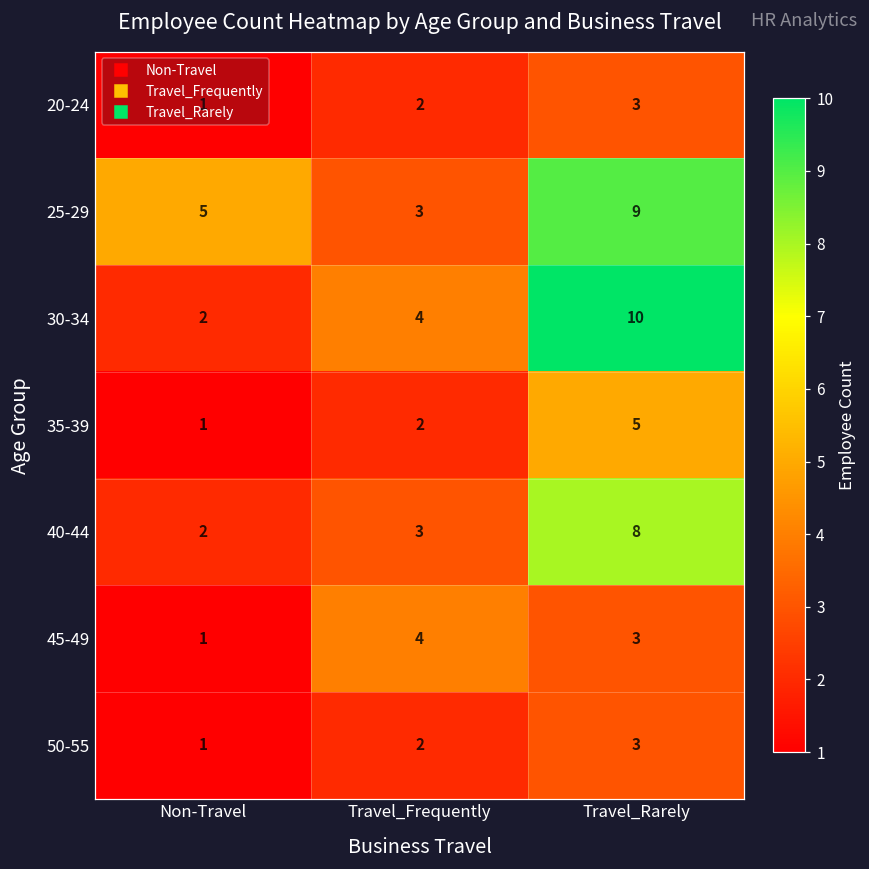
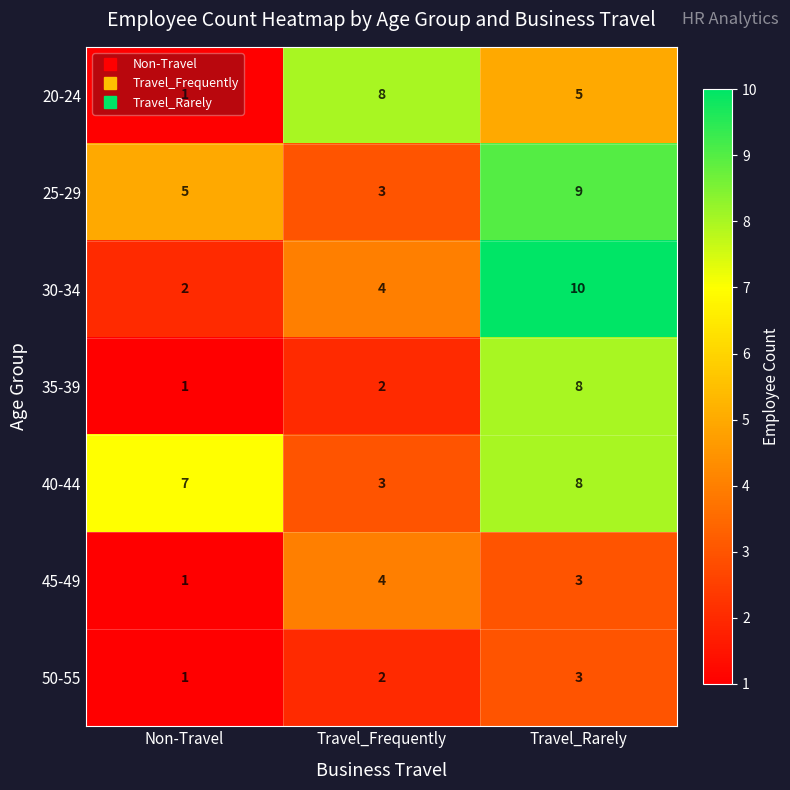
20-24, Travel_Frequently: 2 -> 8
20-24, Travel_Rarely: 3 -> 5
35-39, Travel_Rarely: 5 -> 8
40-44, Non-Travel: 2 -> 7
